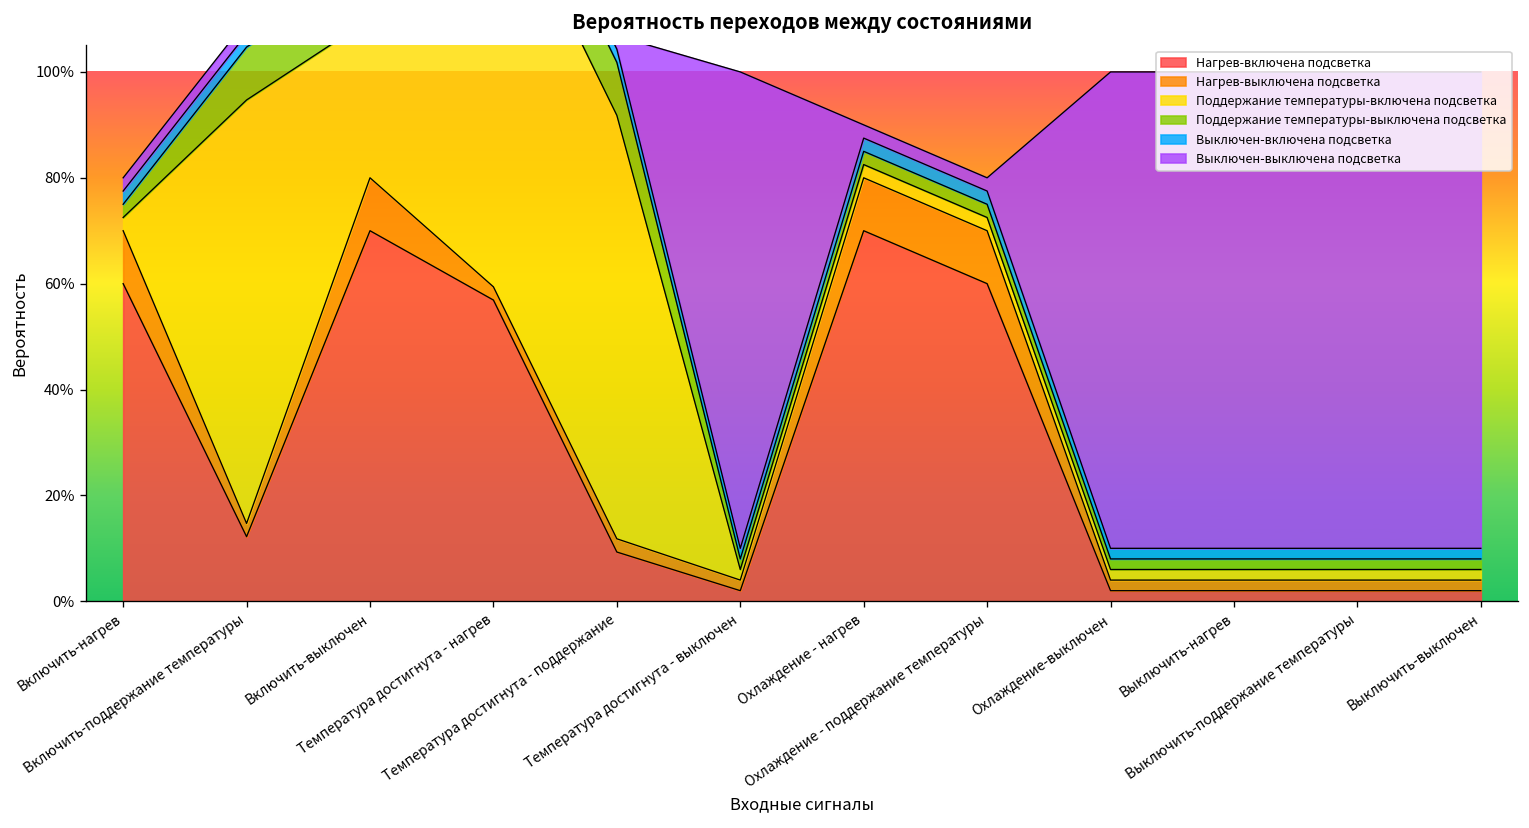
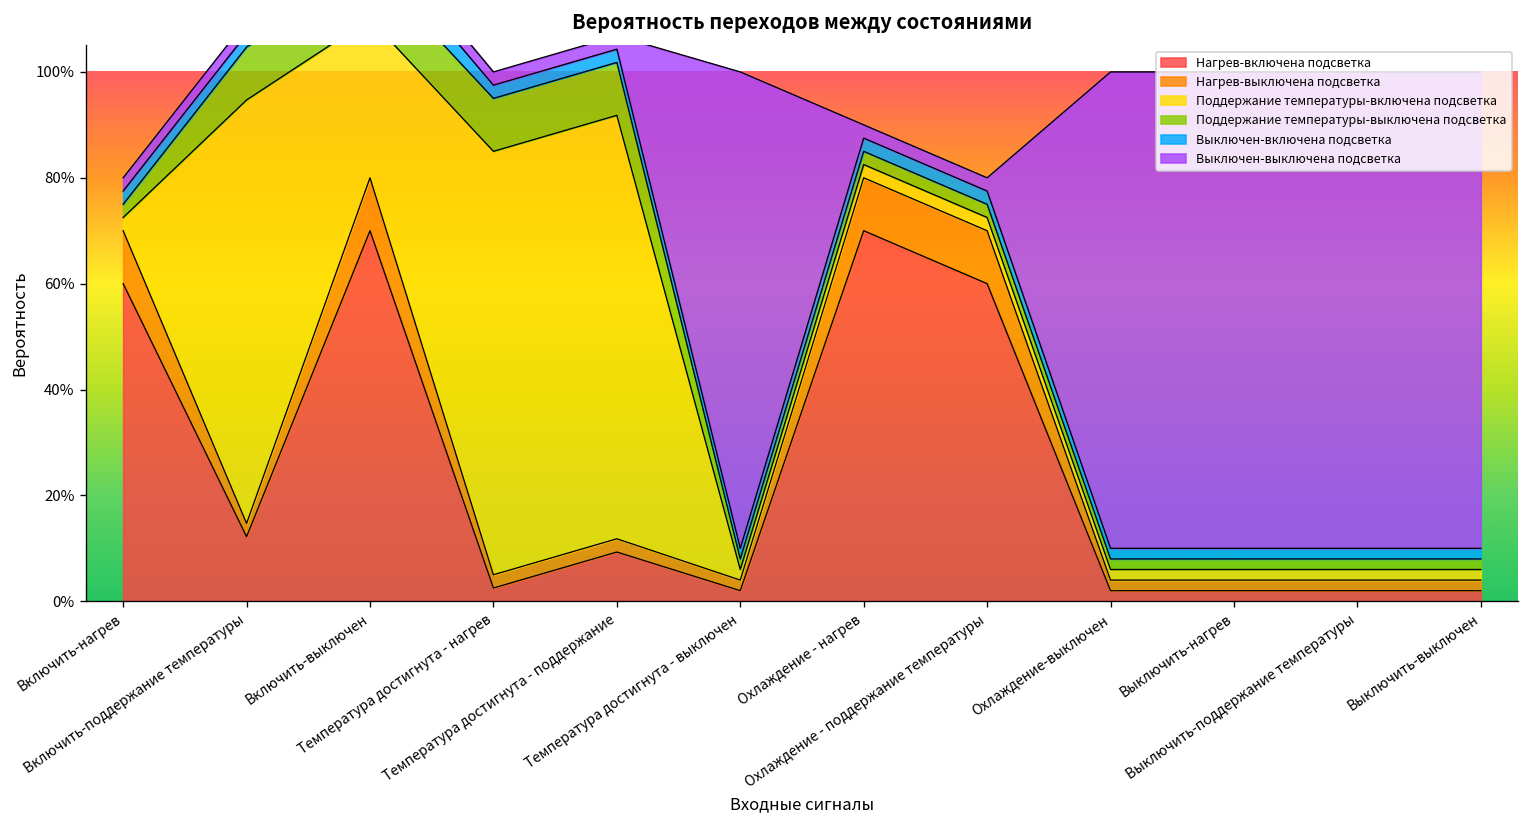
Нагрев-включена подсветка, Температура достигнута - нагрев: 57% -> 3%
